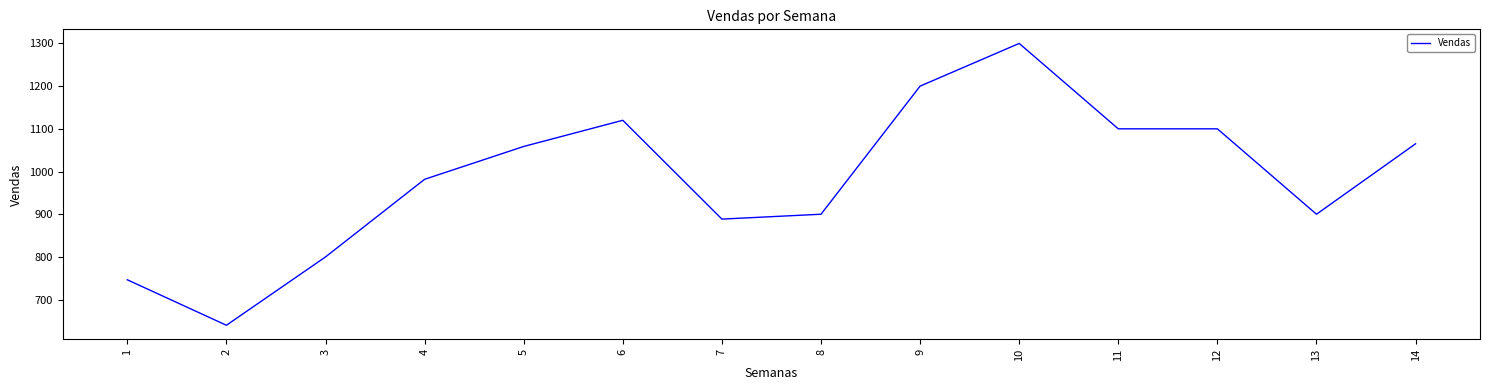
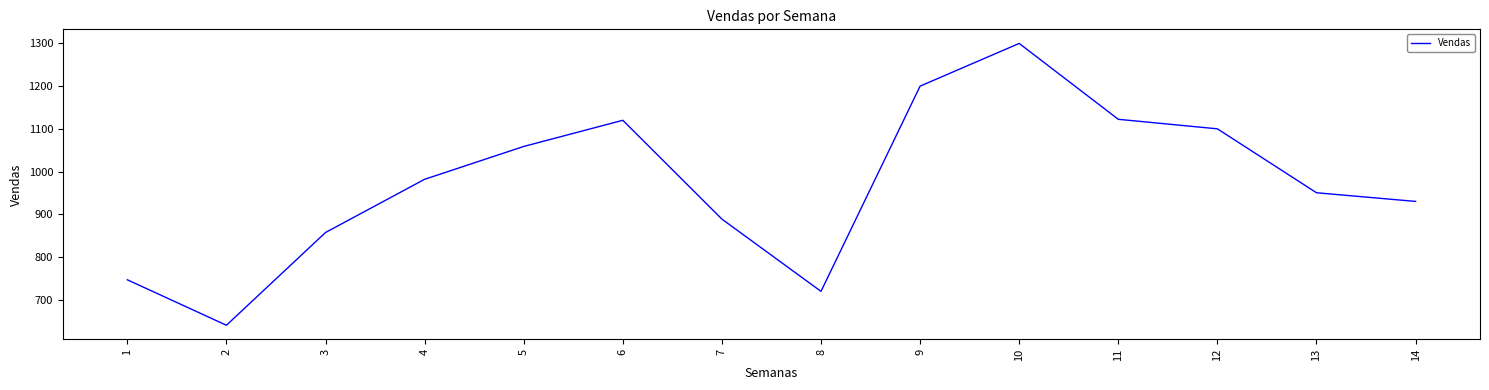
3: 800 -> 860
8: 900 -> 720
11: 1100 -> 1120
13: 900 -> 950
14: 1070 -> 930
